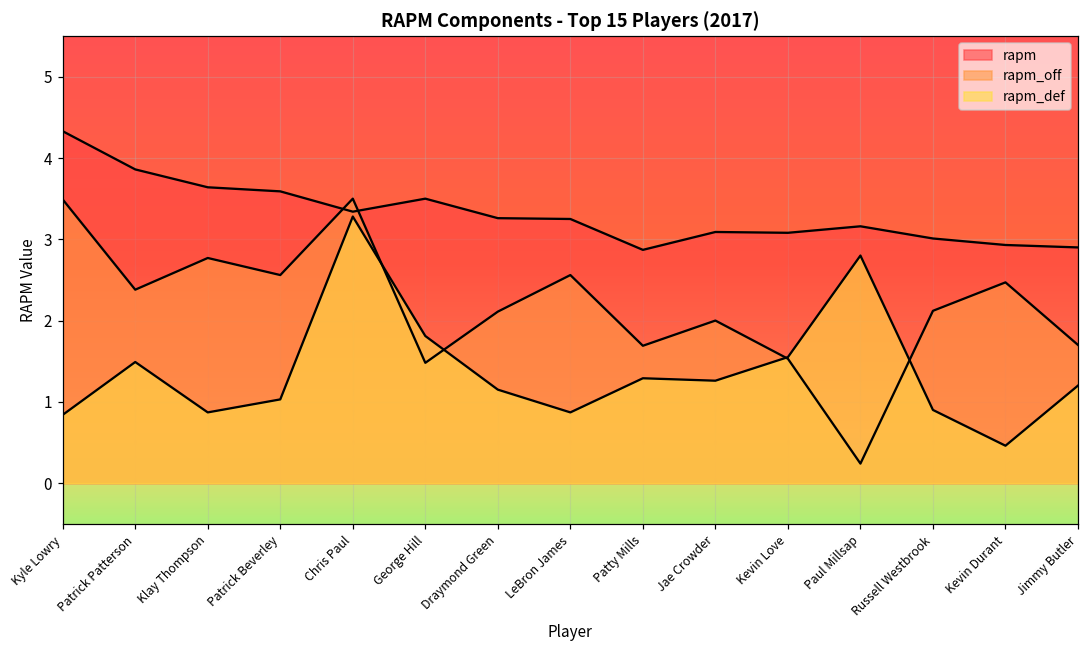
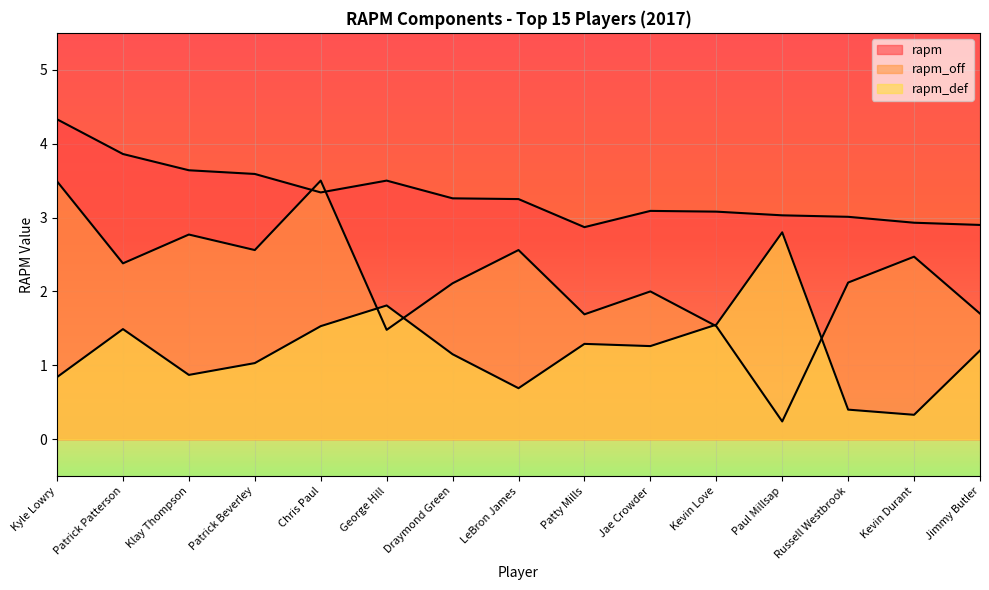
rapm_def, Chris Paul: 3.3 -> 1.5
rapm_def, LeBron James: 0.9 -> 0.7
rapm, Paul Millsap: 3.2 -> 3.0
rapm_def, Russell Westbrook: 0.9 -> 0.4
rapm_def, Kevin Durant: 0.5 -> 0.3
